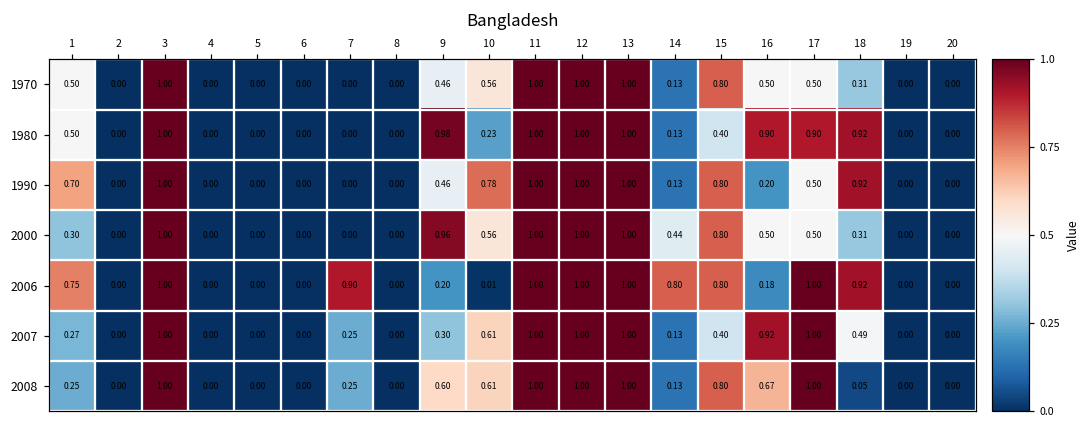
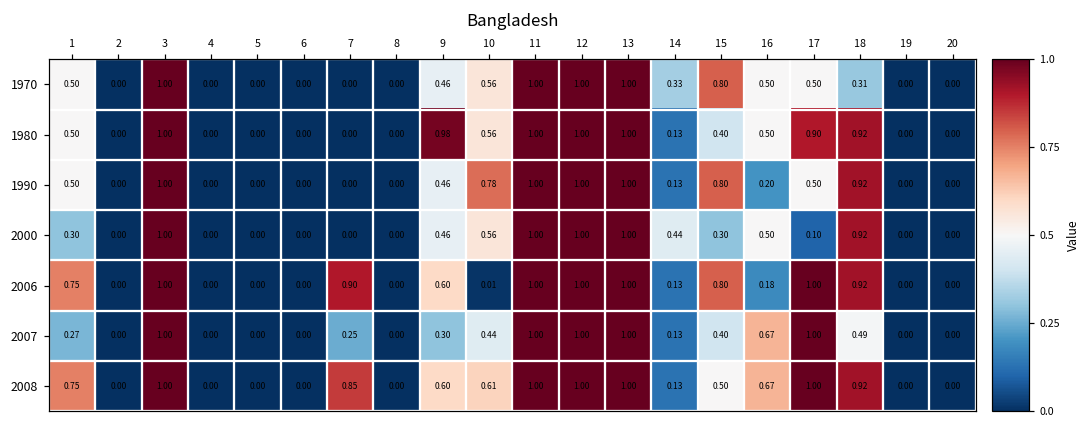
1970, 14: 0.13 -> 0.33
1980, 10: 0.23 -> 0.56
1980, 16: 0.90 -> 0.50
1990, 1: 0.70 -> 0.50
2000, 9: 0.96 -> 0.46
2000, 15: 0.80 -> 0.30
2000, 17: 0.50 -> 0.10
2000, 18: 0.31 -> 0.92
2006, 9: 0.20 -> 0.60
2006, 14: 0.80 -> 0.13
2007, 10: 0.61 -> 0.44
2007, 16: 0.92 -> 0.67
2008, 1: 0.25 -> 0.75
2008, 7: 0.25 -> 0.85
2008, 15: 0.80 -> 0.50
2008, 18: 0.05 -> 0.92
